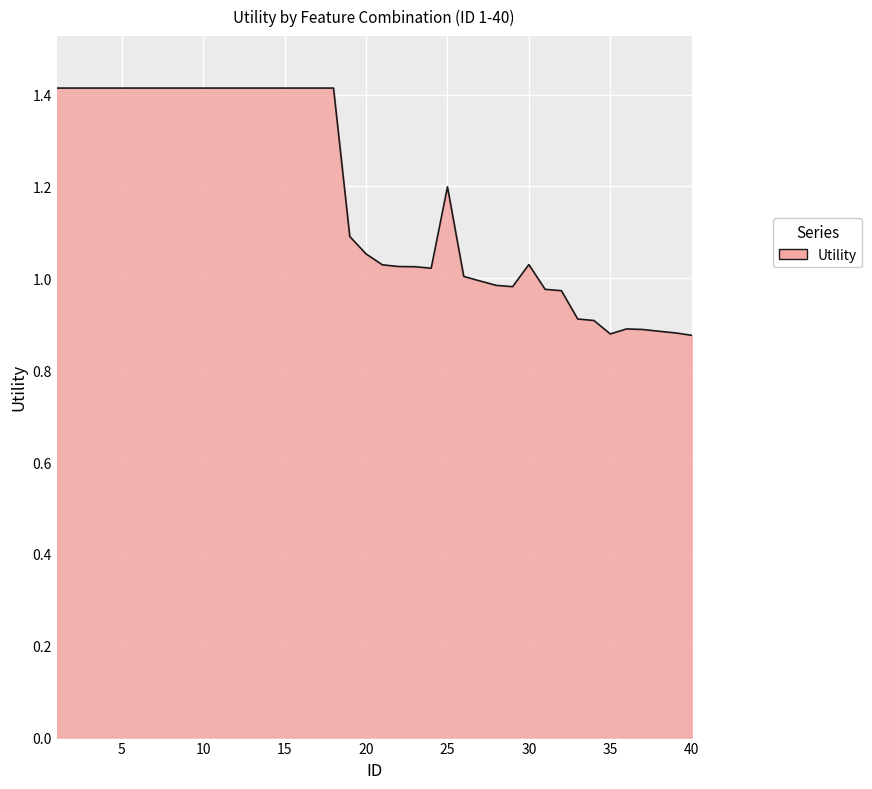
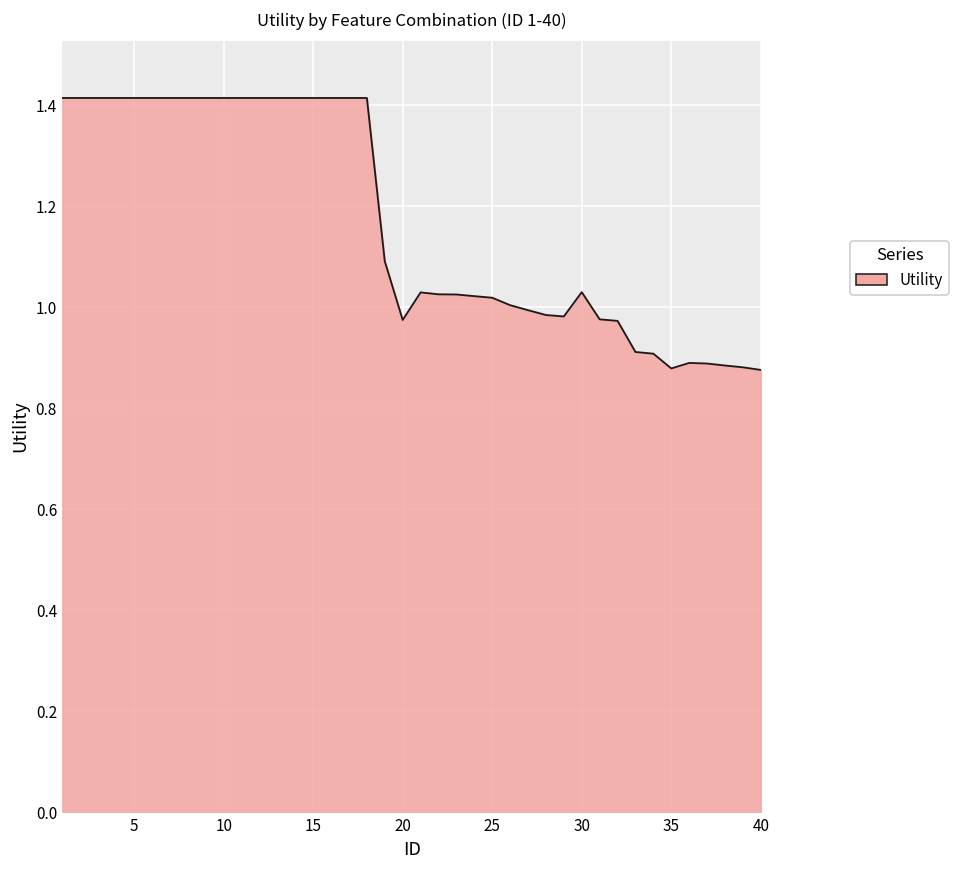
20: 1.05 -> 0.97
25: 1.20 -> 1.02
